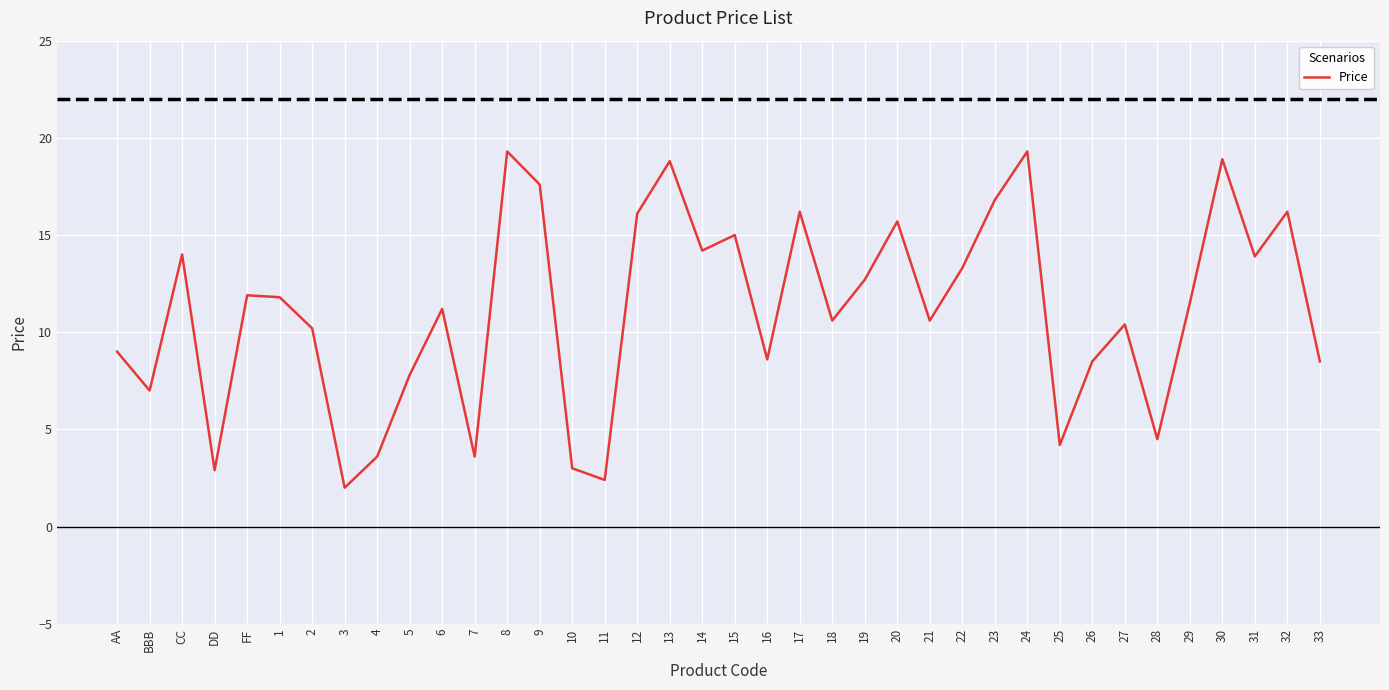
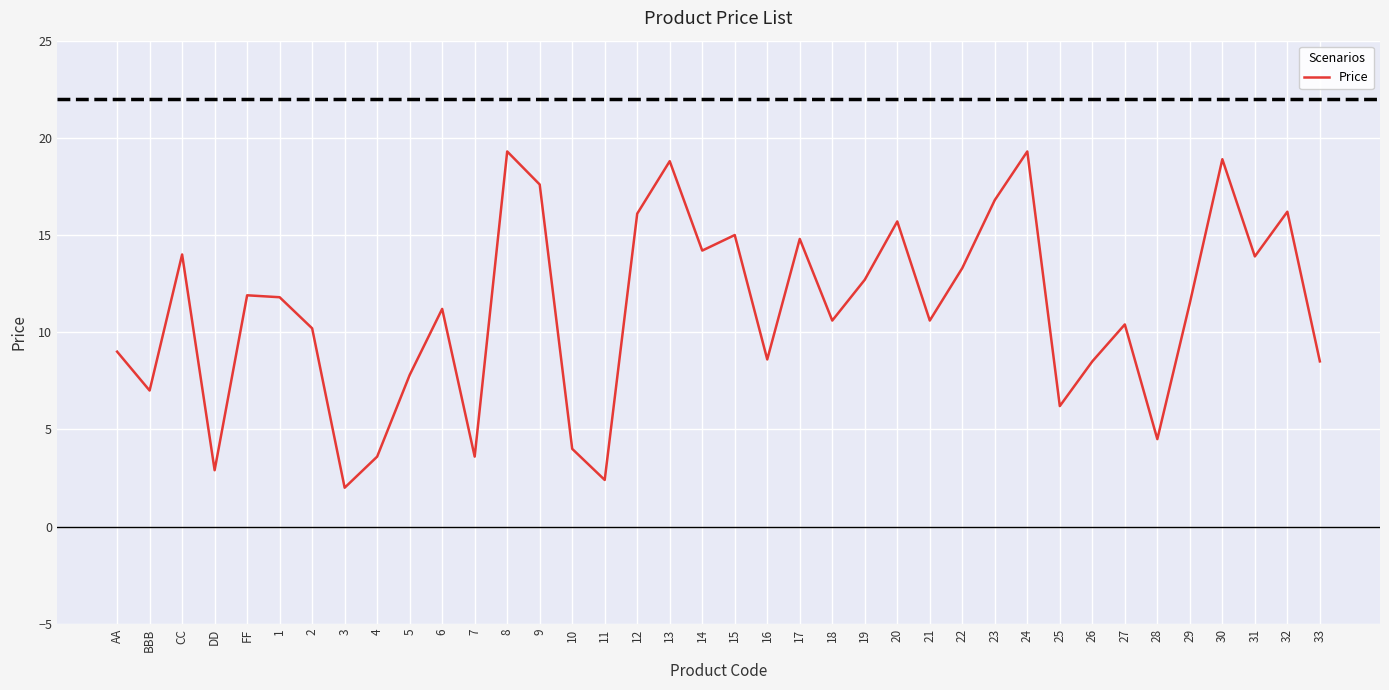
10: 3 -> 4
17: 16.2 -> 14.8
25: 4.2 -> 6.2
